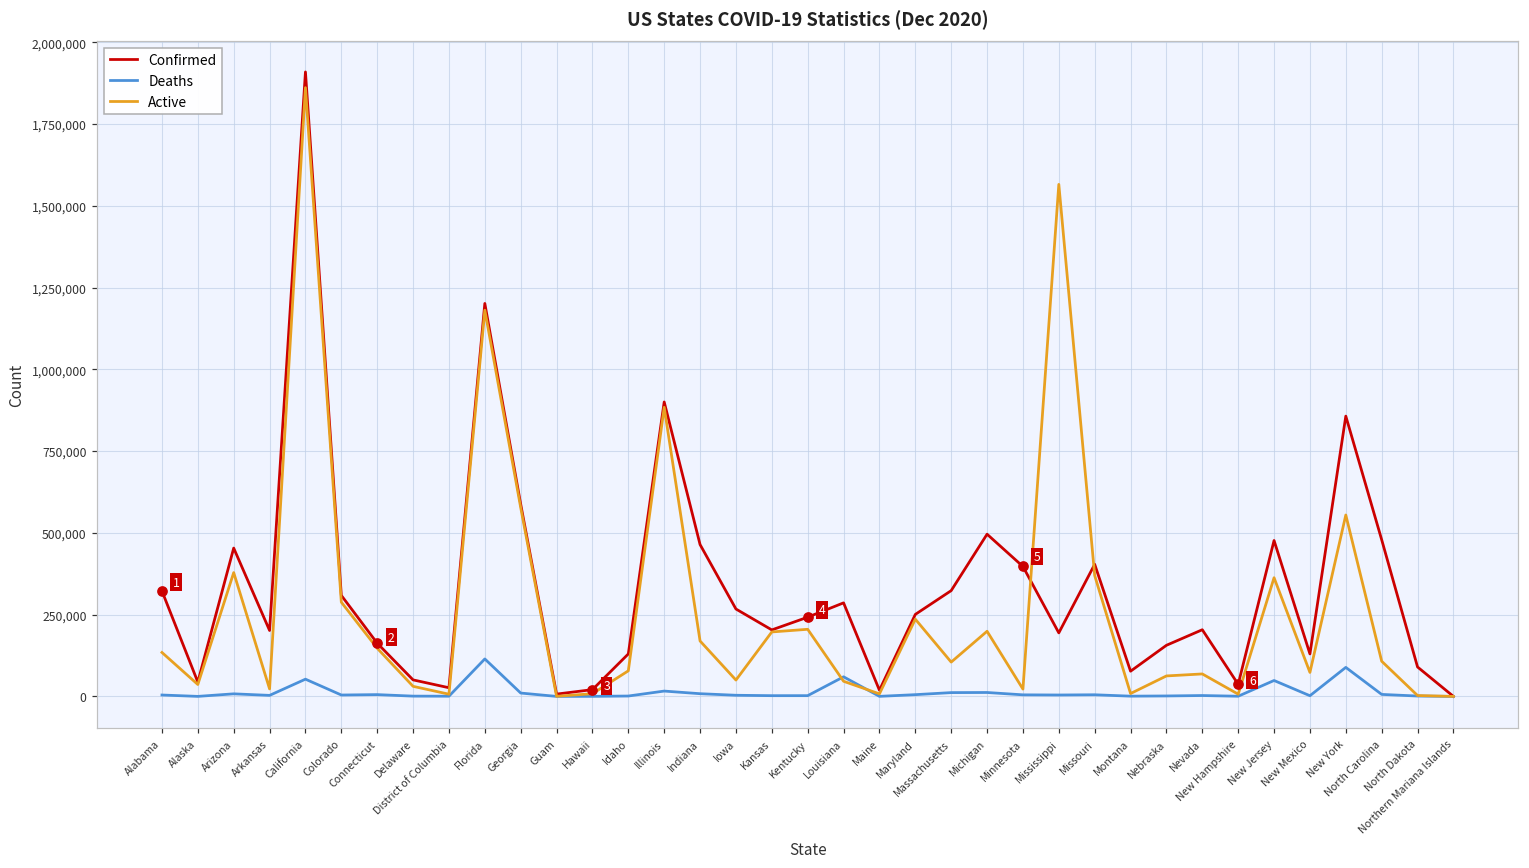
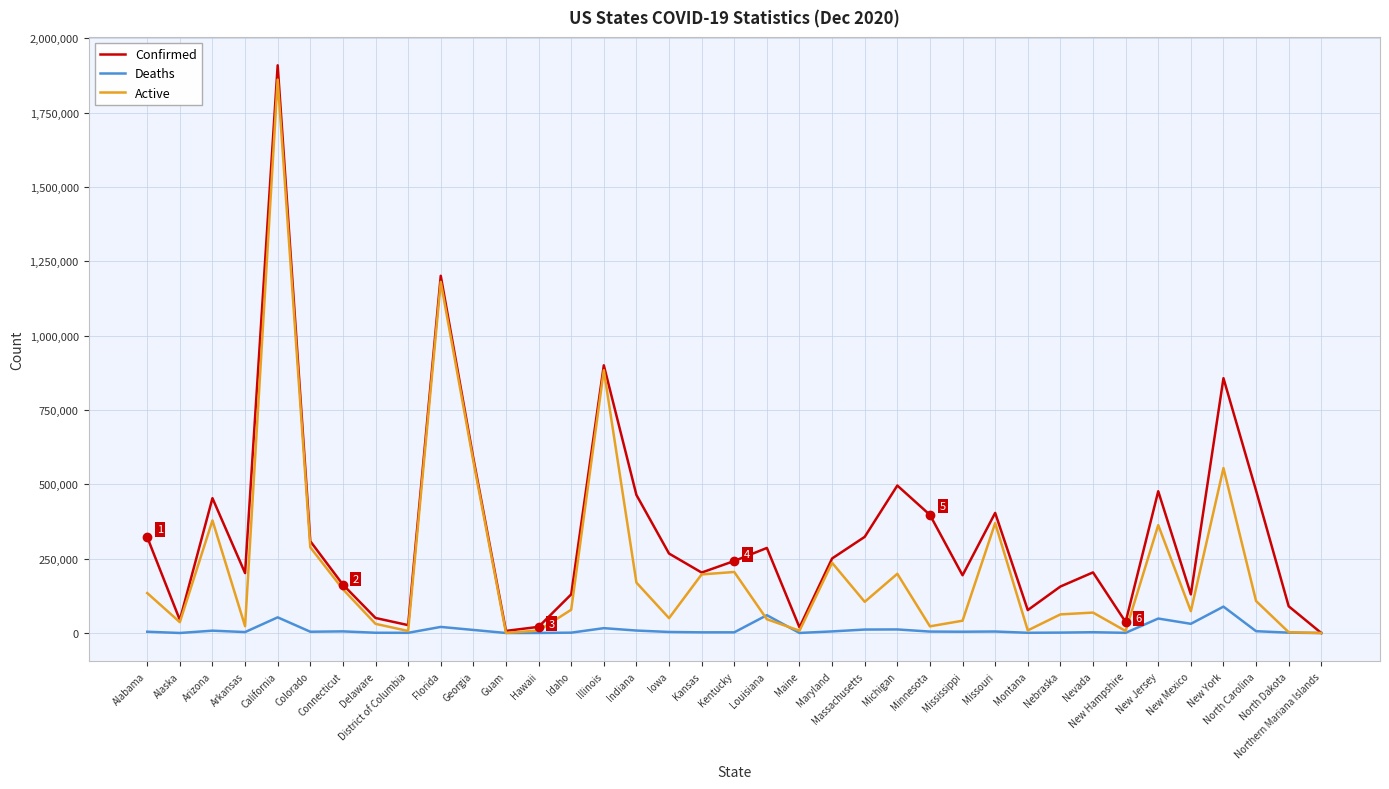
Deaths, Florida: 110,000 -> 20,000
Active, Mississippi: 1,570,000 -> 40,000
Deaths, New Mexico: 0 -> 30,000
